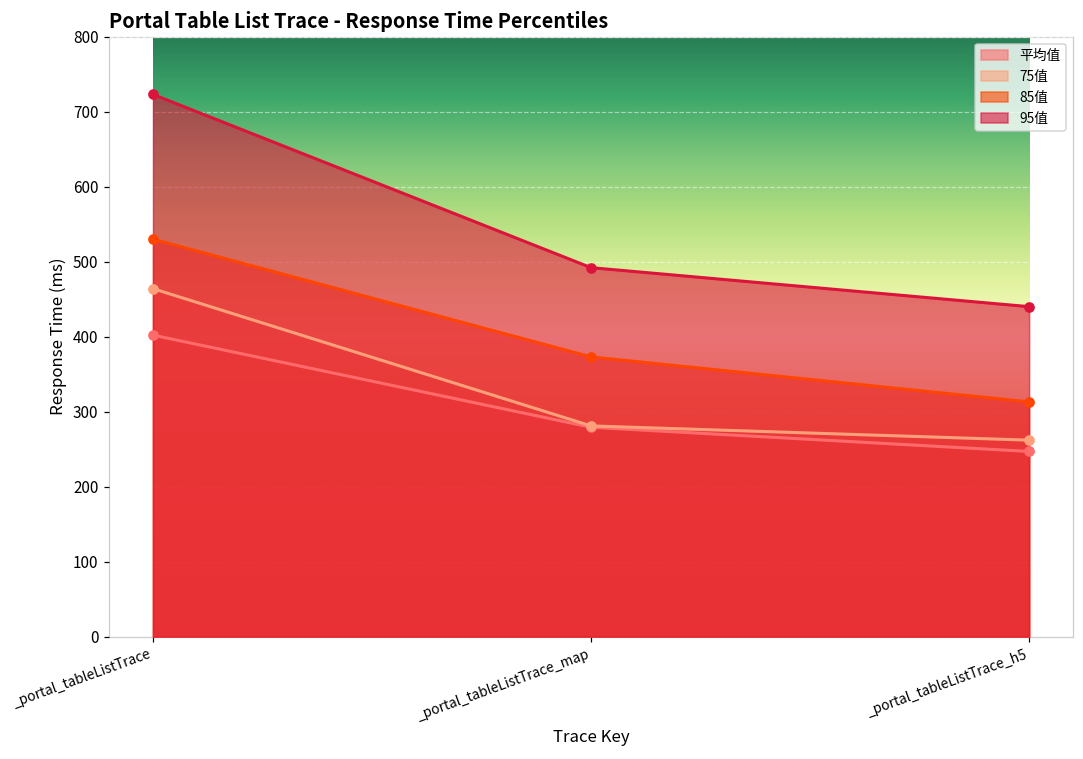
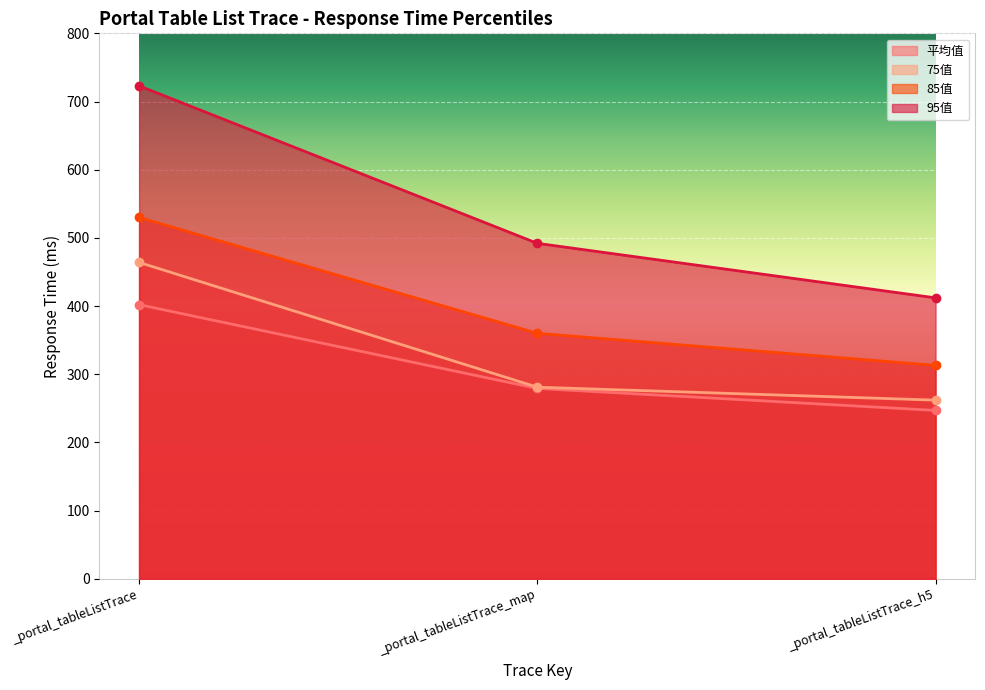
85值, _portal_tableListTrace_map: 370 -> 360
95值, _portal_tableListTrace_h5: 440 -> 410
